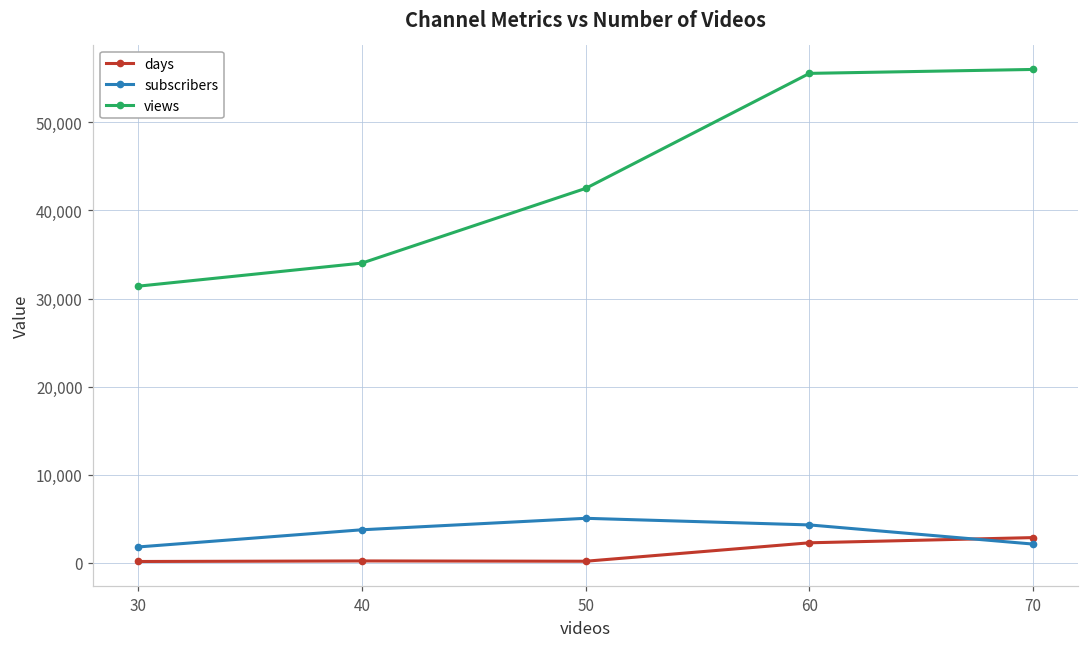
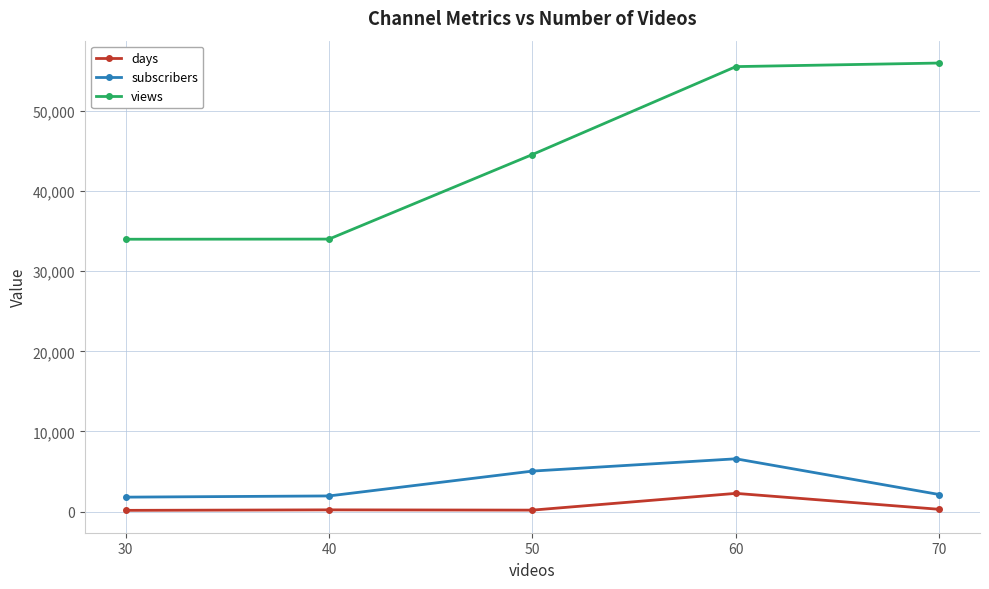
views, 30: 31,000 -> 34,000
subscribers, 40: 4,000 -> 2,000
views, 50: 43,000 -> 45,000
subscribers, 60: 4,000 -> 7,000
days, 70: 3,000 -> 0
